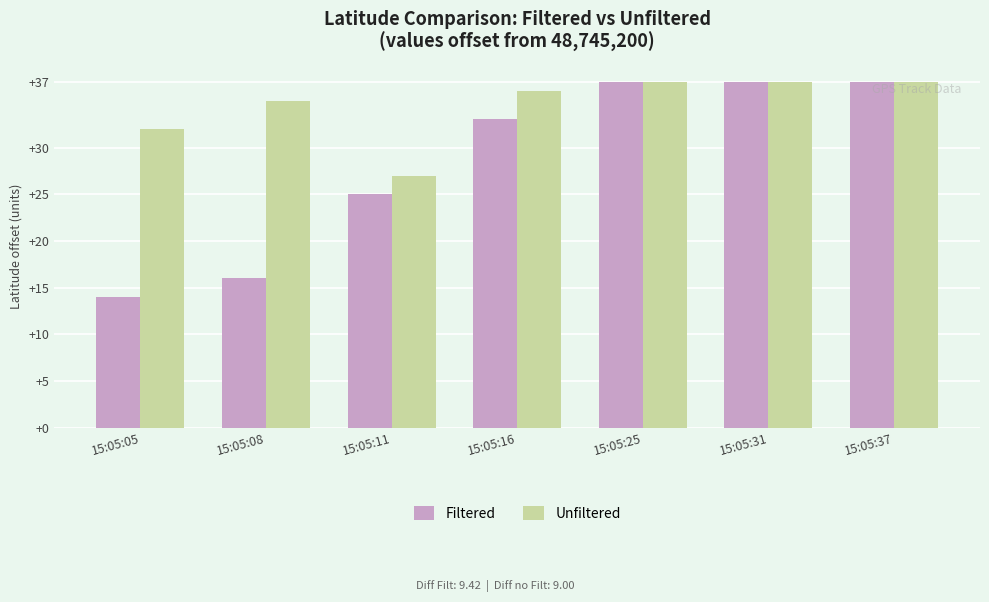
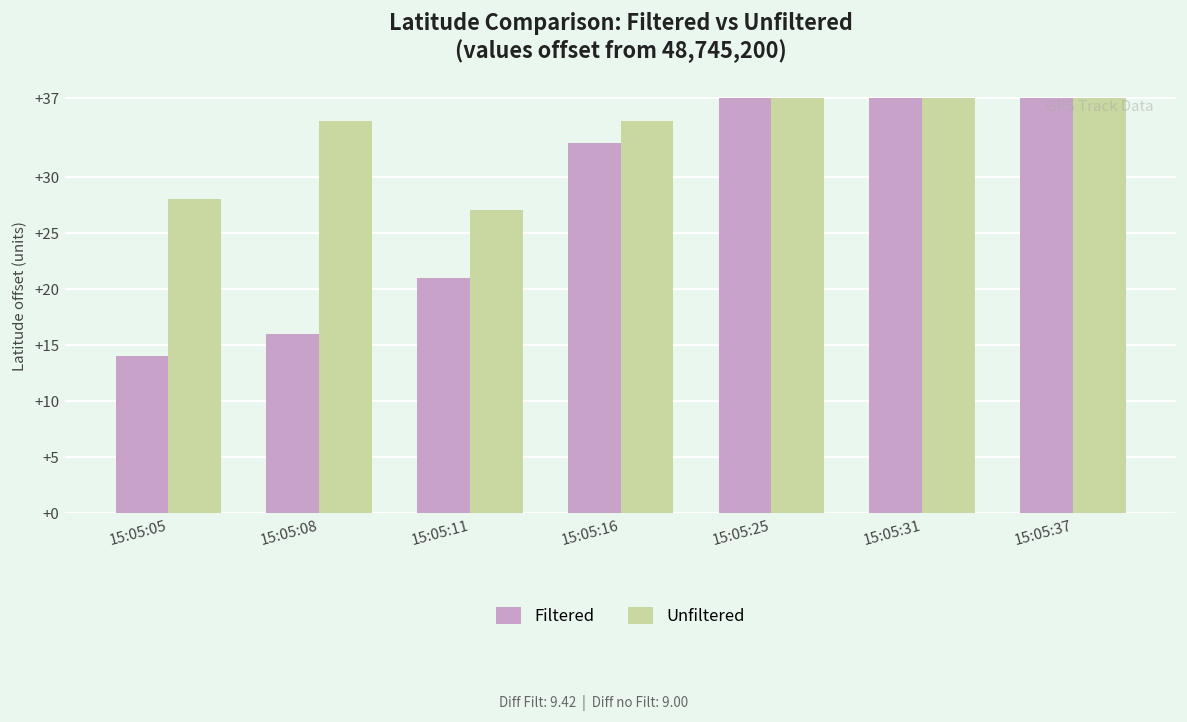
Unfiltered, 15:05:05: +32 -> +28
Filtered, 15:05:11: +25 -> +21
Unfiltered, 15:05:16: +36 -> +35
